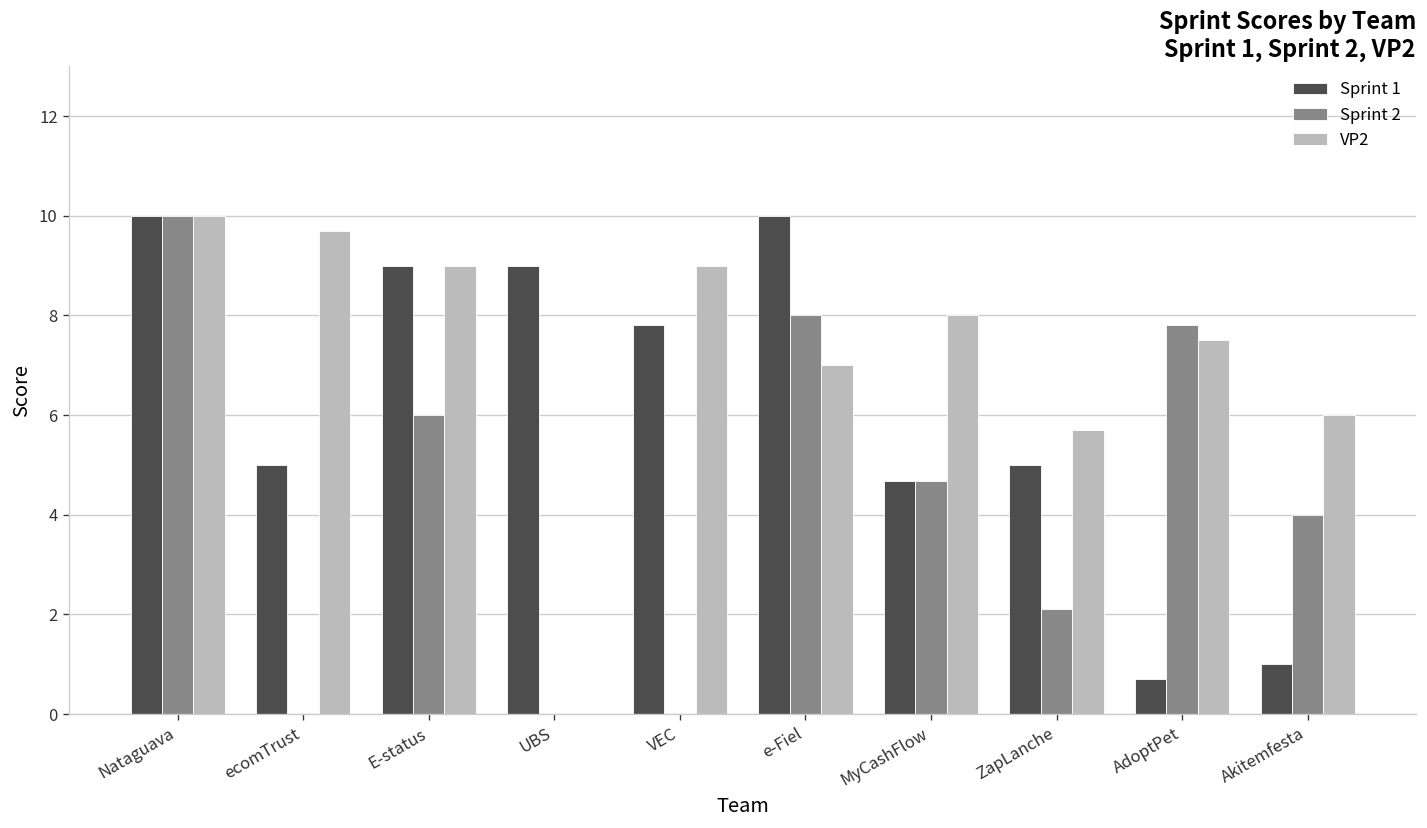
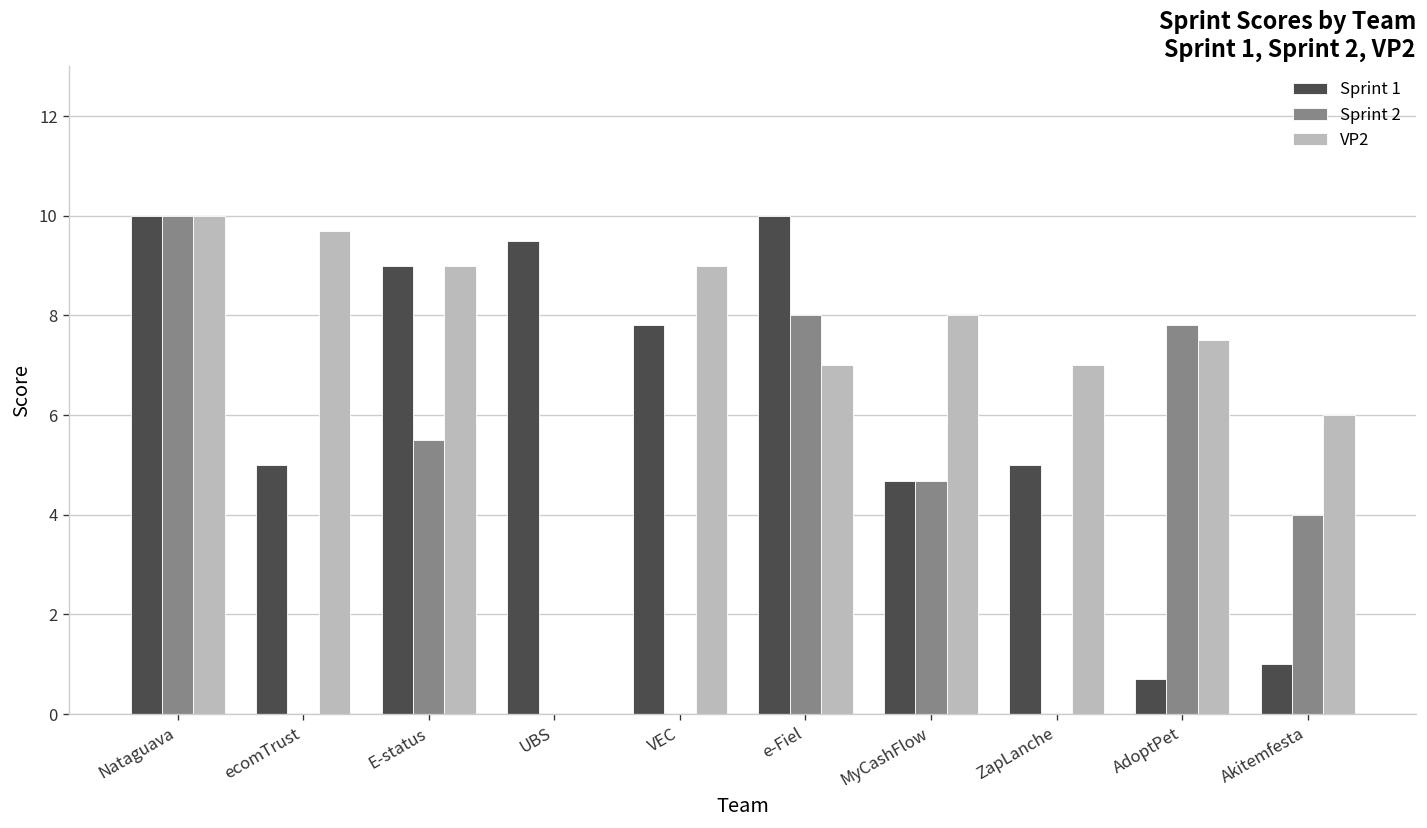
Sprint 2, E-status: 6.0 -> 5.5
Sprint 1, UBS: 9.0 -> 9.5
Sprint 2, ZapLanche: 2.1 -> 0.0
VP2, ZapLanche: 5.7 -> 7.0
